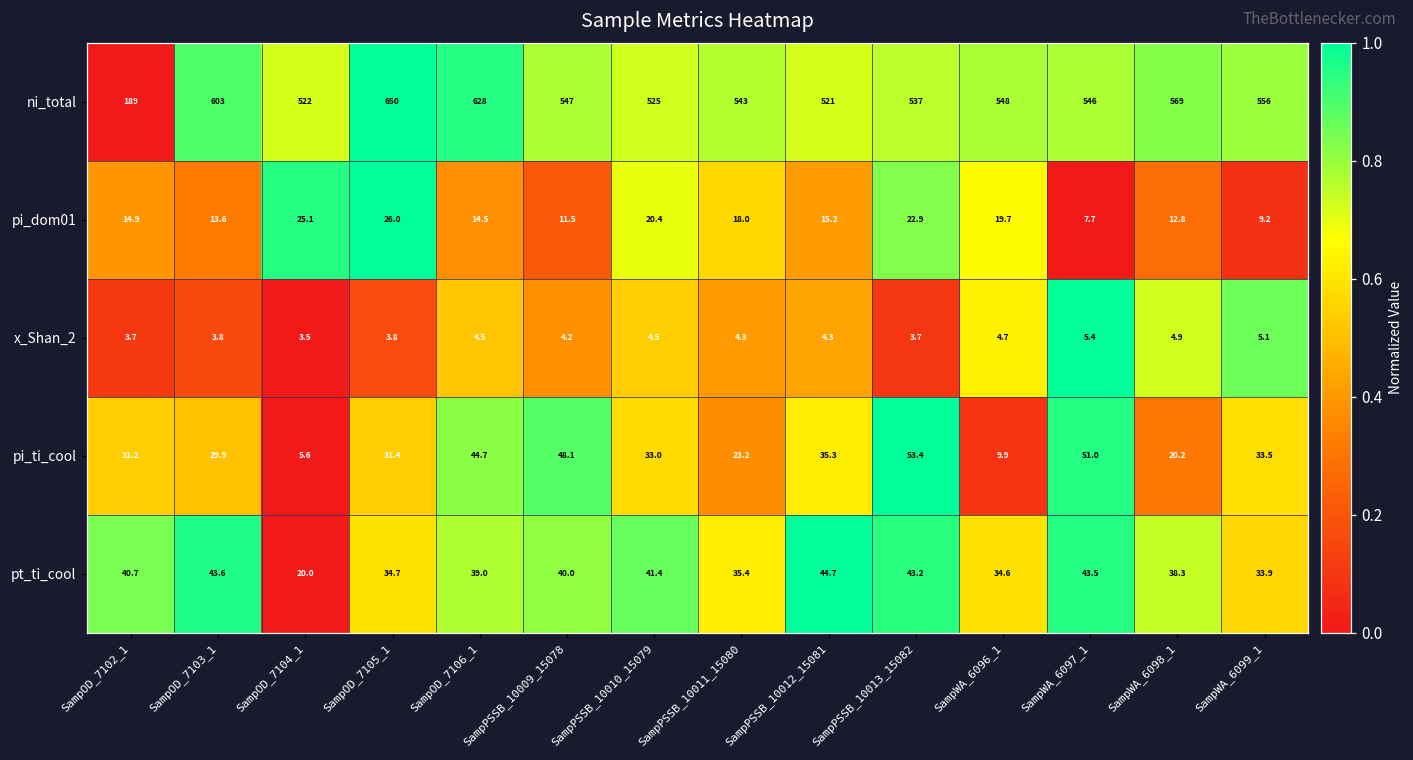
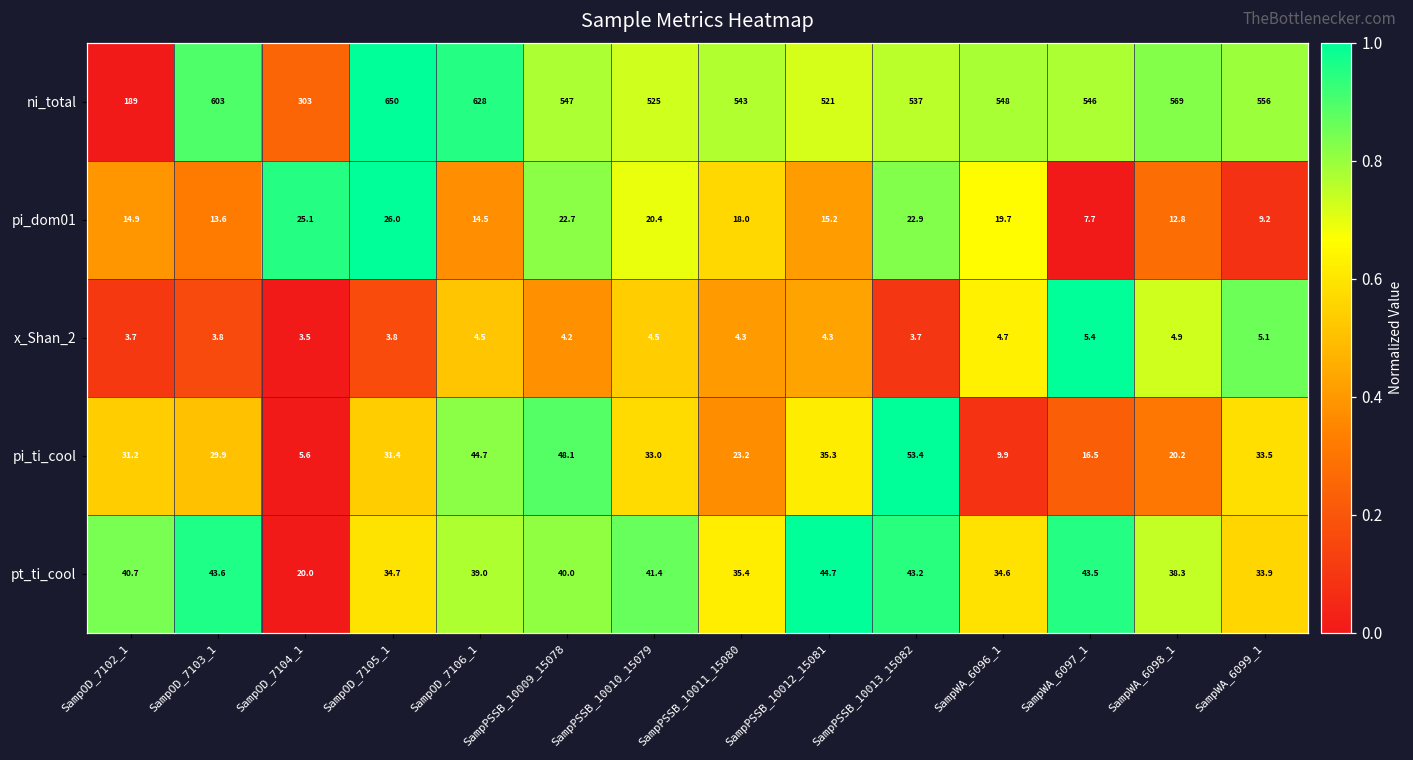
ni_total, SampOD_7104_1: 522 -> 303
pi_dom01, SampPSSB_10009_15078: 11.5 -> 22.7
pi_ti_cool, SampWA_6097_1: 51.0 -> 16.5
